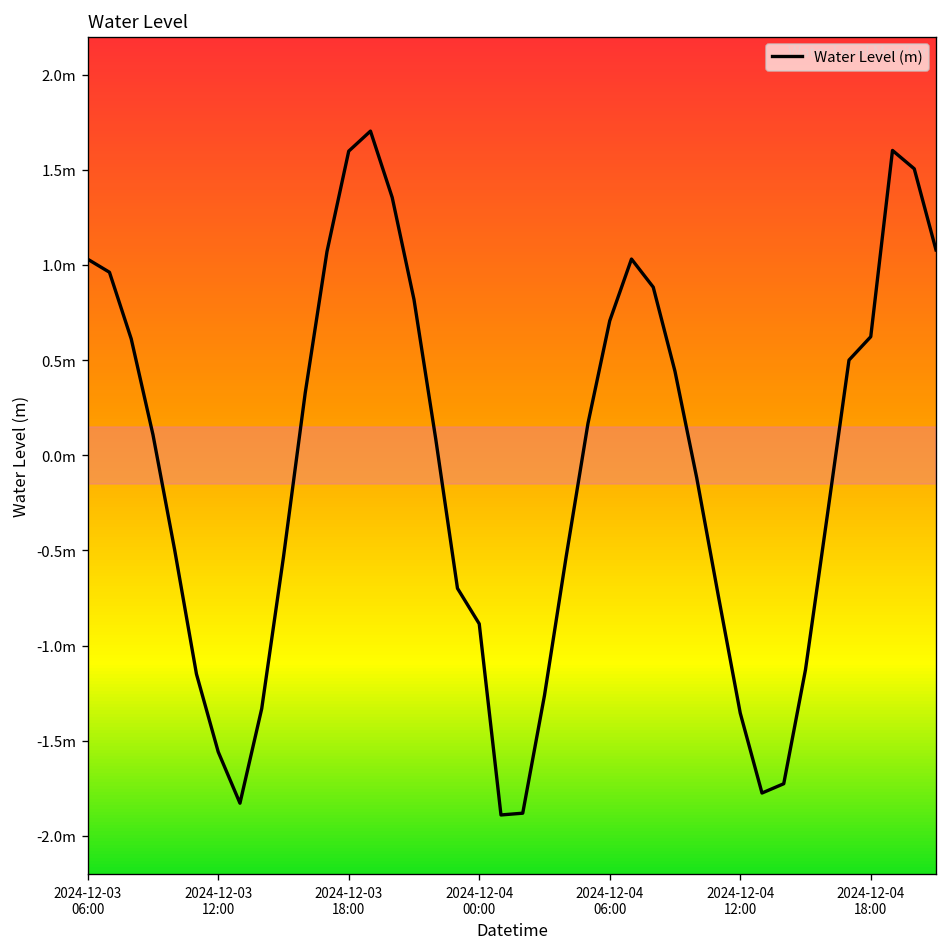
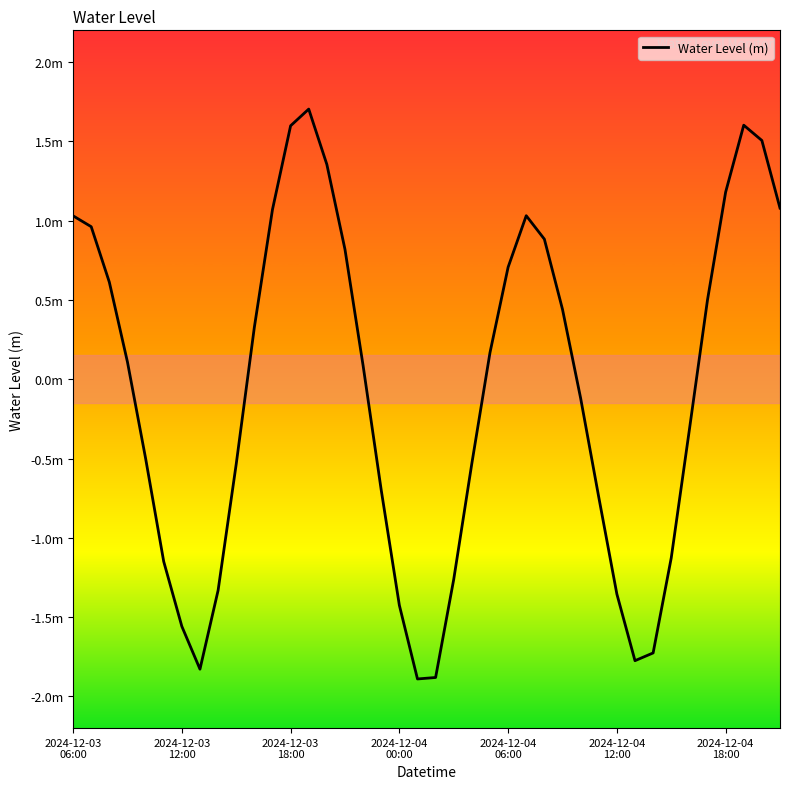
2024-12-04 00:00: -0.89m -> -1.43m
2024-12-04 18:00: 0.62m -> 1.18m
